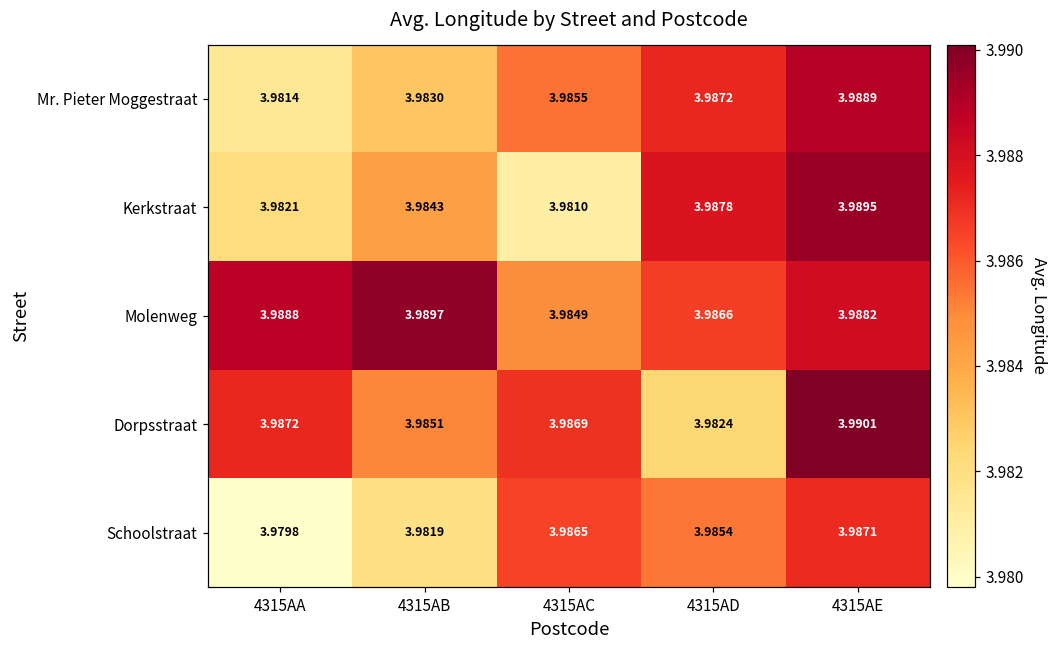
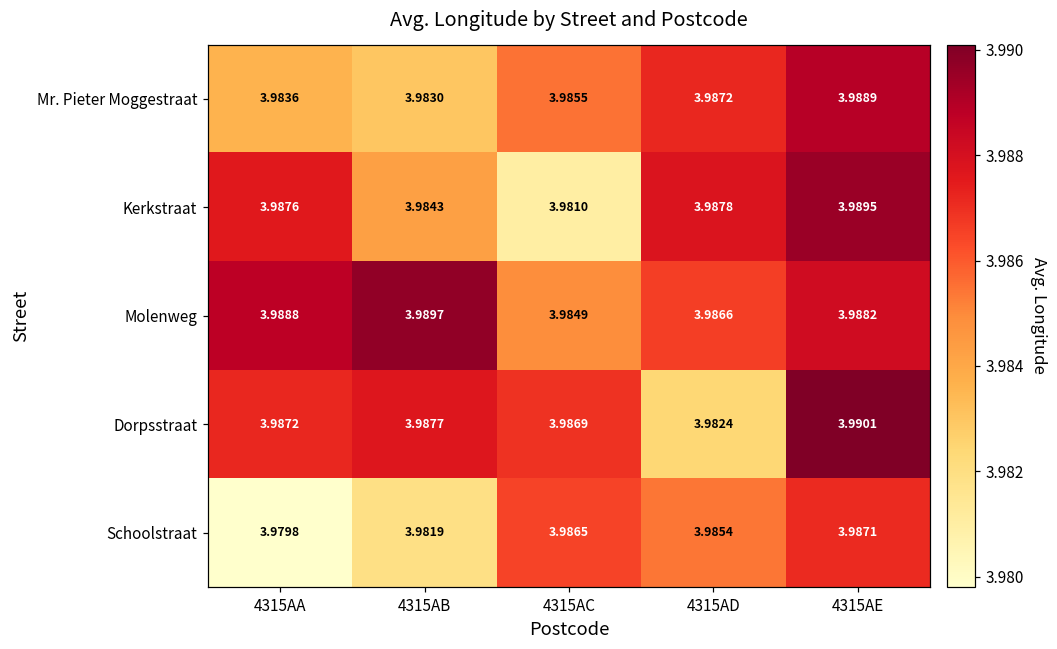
Mr. Pieter Moggestraat, 4315AA: 3.9814 -> 3.9836
Kerkstraat, 4315AA: 3.9821 -> 3.9876
Dorpsstraat, 4315AB: 3.9851 -> 3.9877
